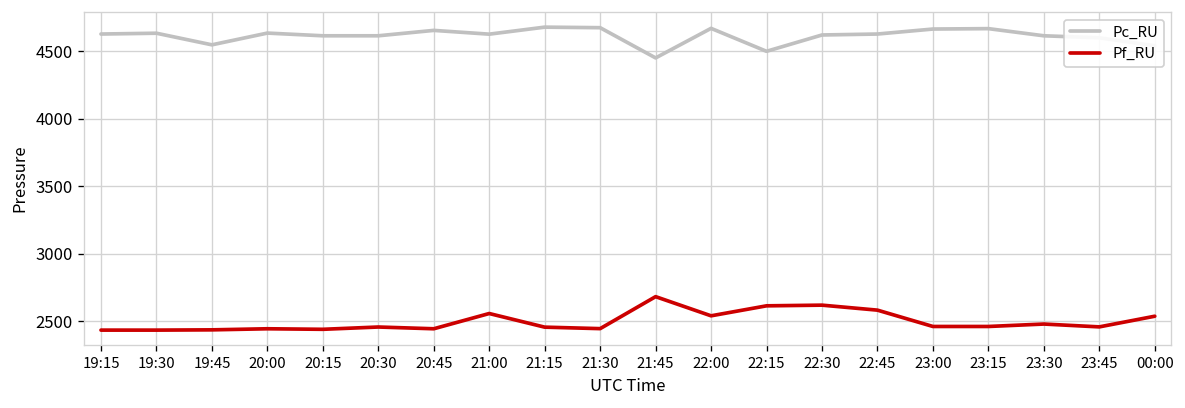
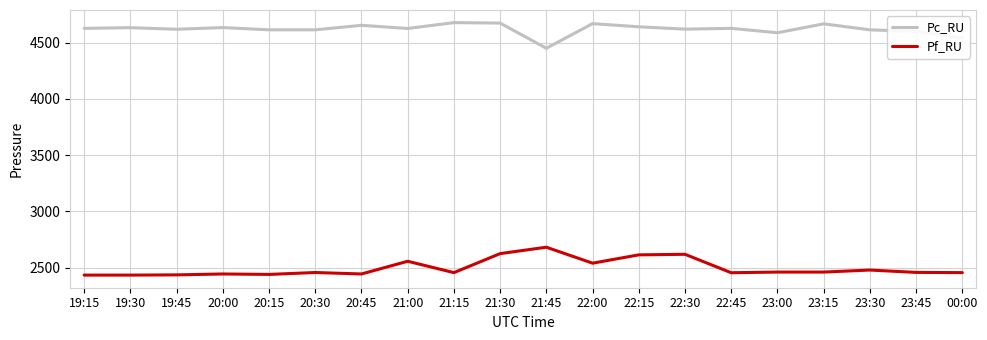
Pc_RU, 19:45: 4550 -> 4620
Pf_RU, 21:30: 2450 -> 2630
Pc_RU, 22:15: 4500 -> 4640
Pf_RU, 22:45: 2580 -> 2460
Pc_RU, 23:00: 4670 -> 4590
Pf_RU, 00:00: 2540 -> 2460
